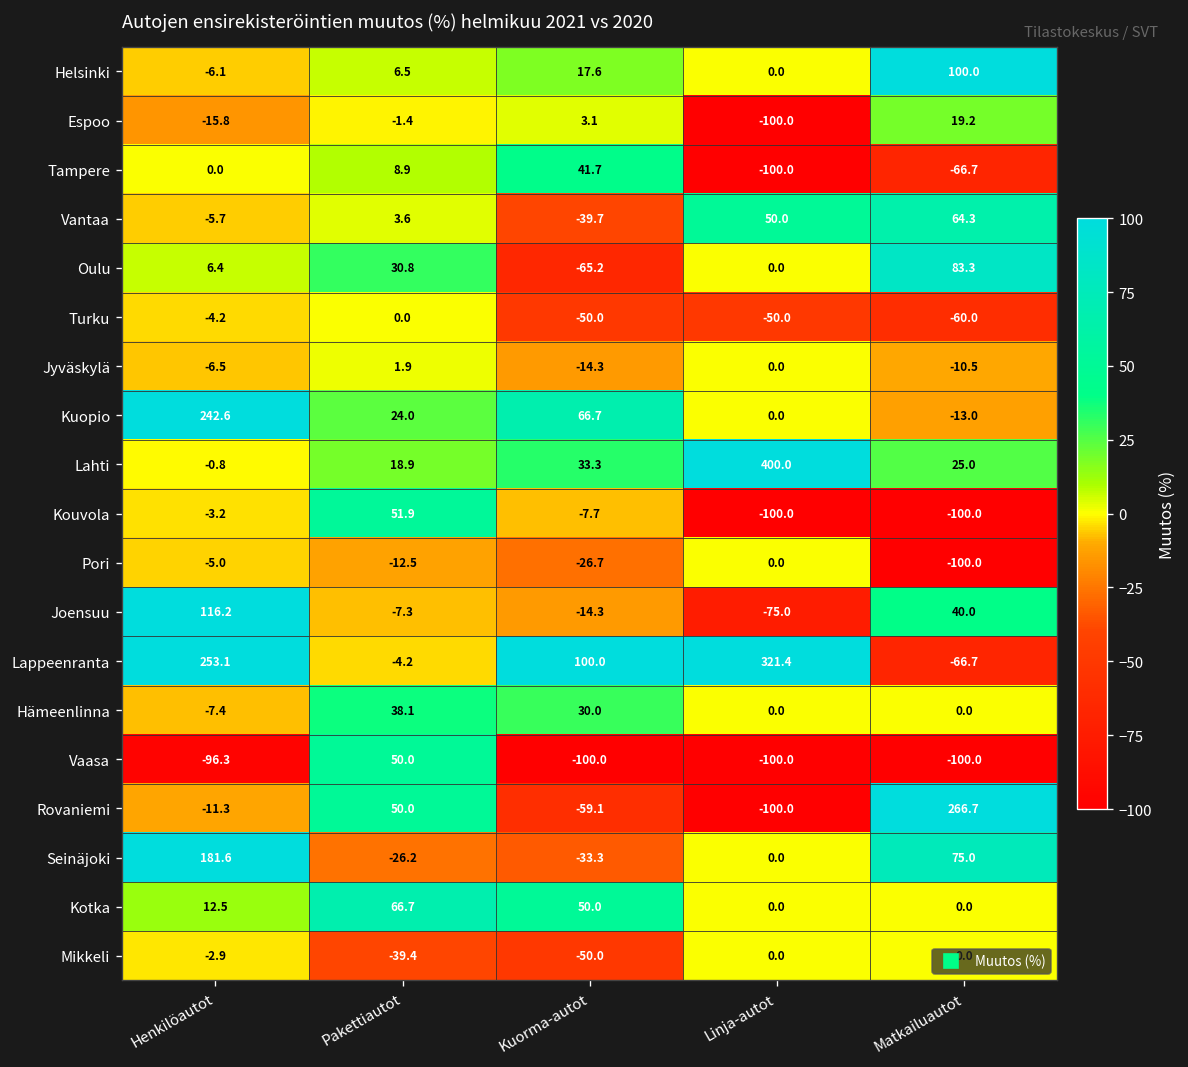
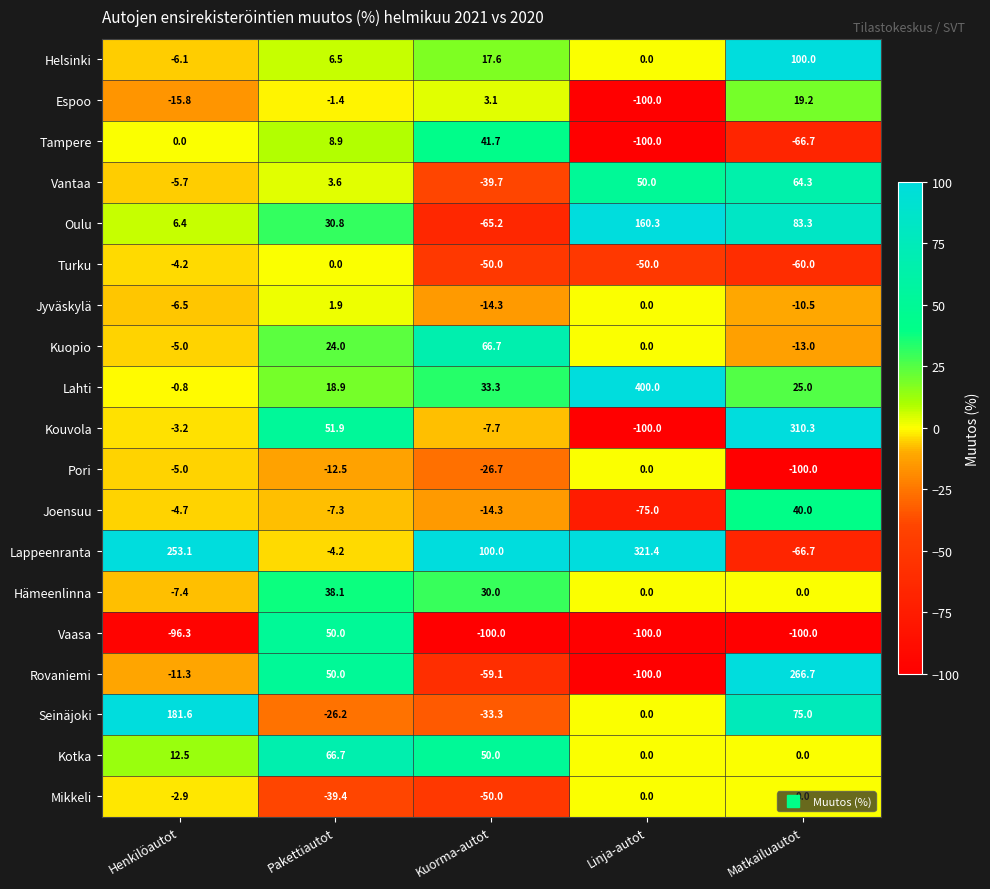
Oulu, Linja-autot: 0.0 -> 160.3
Kuopio, Henkilöautot: 242.6 -> -5.0
Kouvola, Matkailuautot: -100.0 -> 310.3
Joensuu, Henkilöautot: 116.2 -> -4.7
